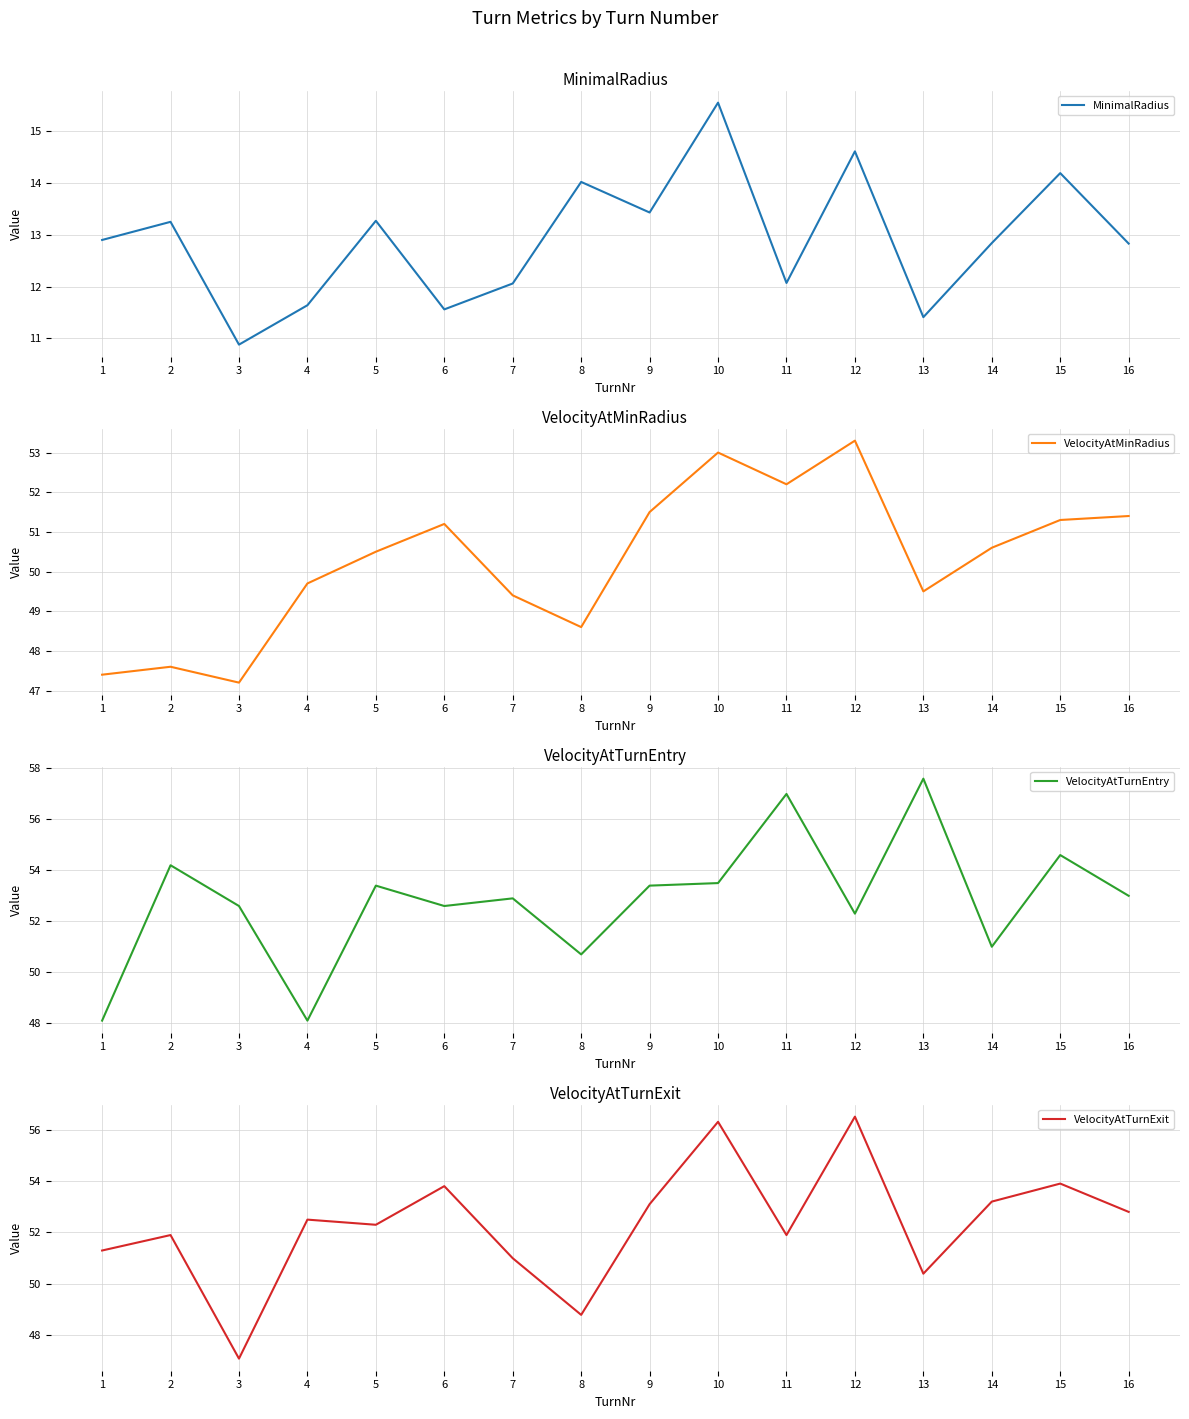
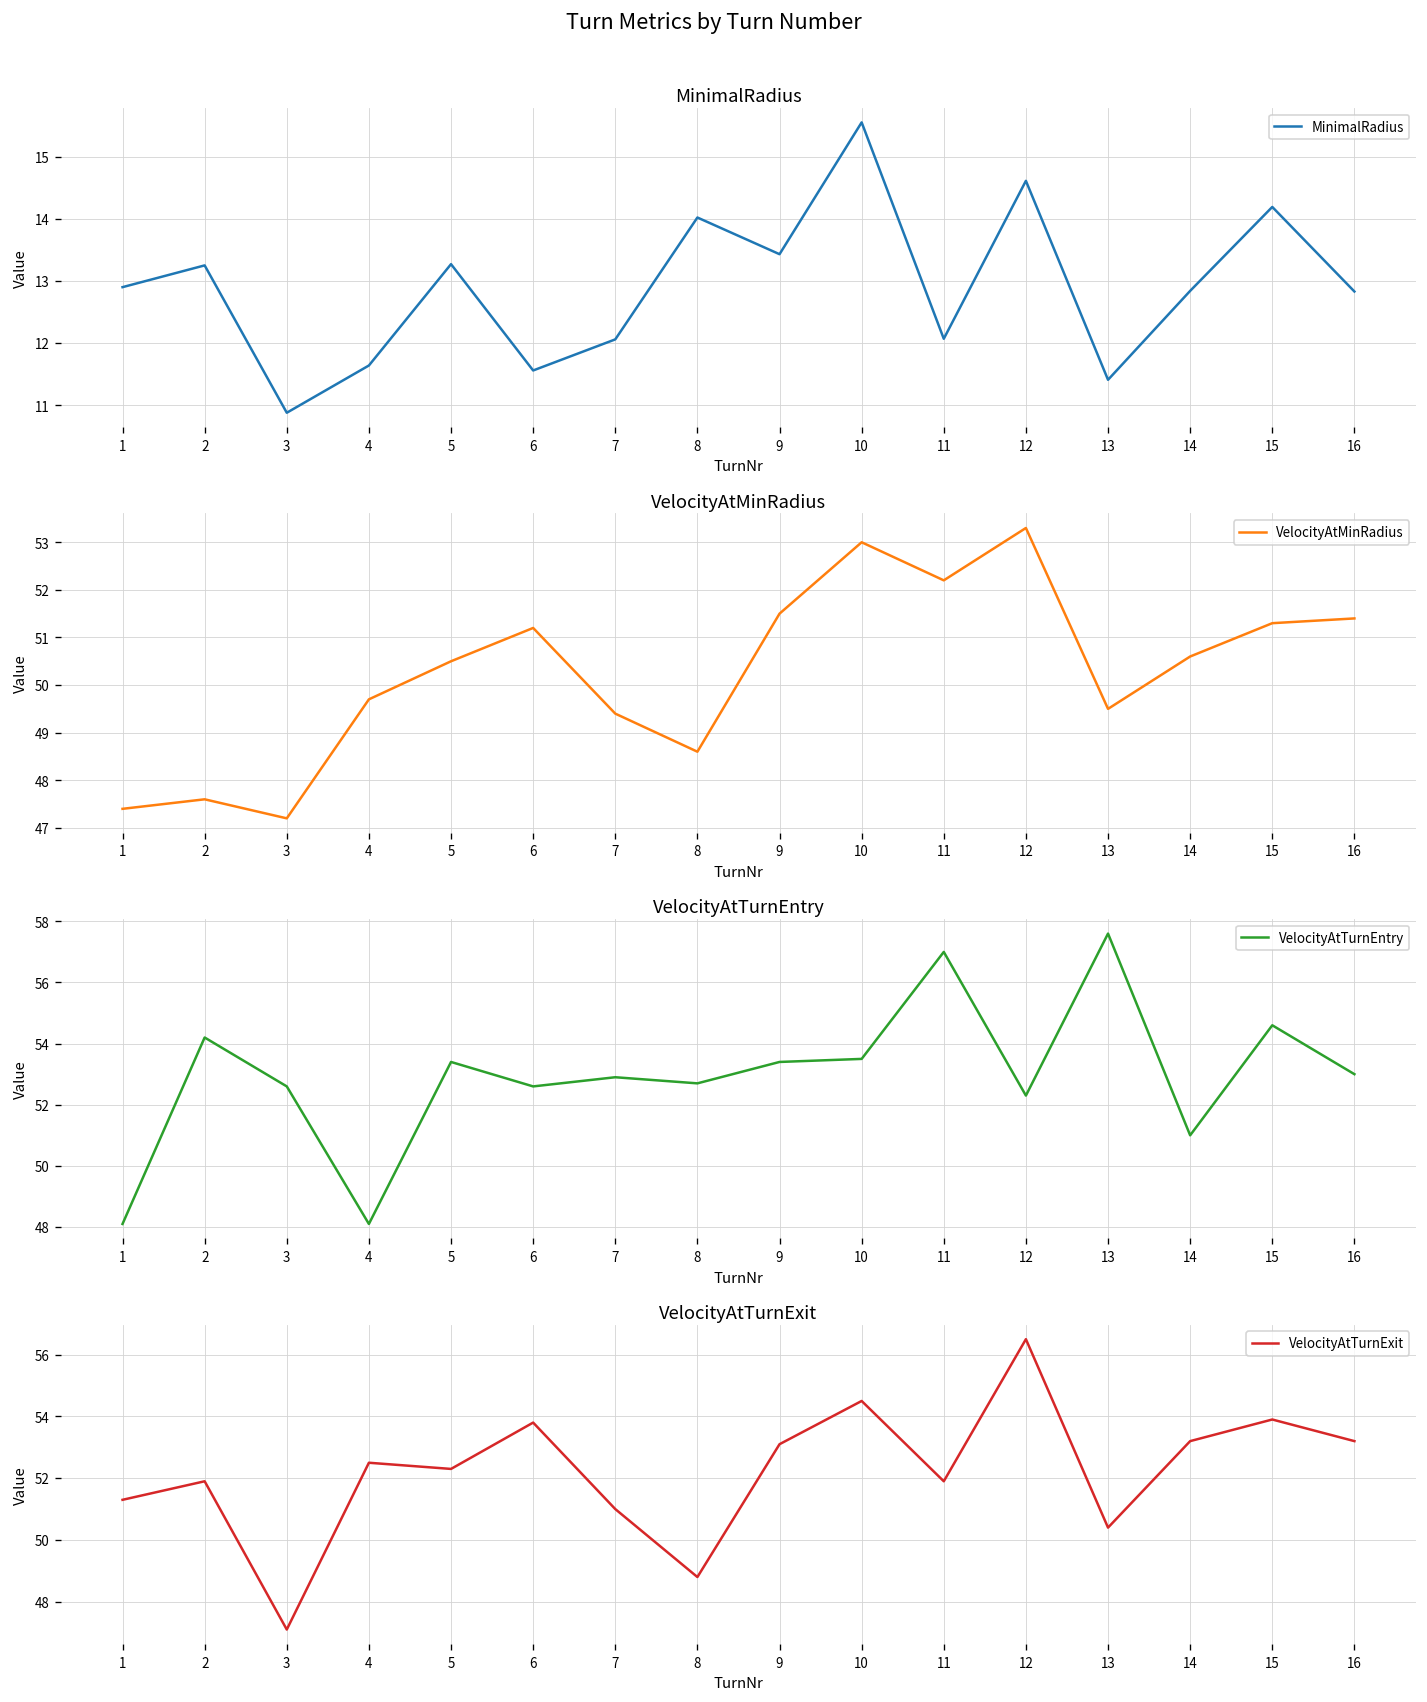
VelocityAtTurnEntry, 8: 50.7 -> 52.7
VelocityAtTurnExit, 10: 56.3 -> 54.5
VelocityAtTurnExit, 16: 52.8 -> 53.2
